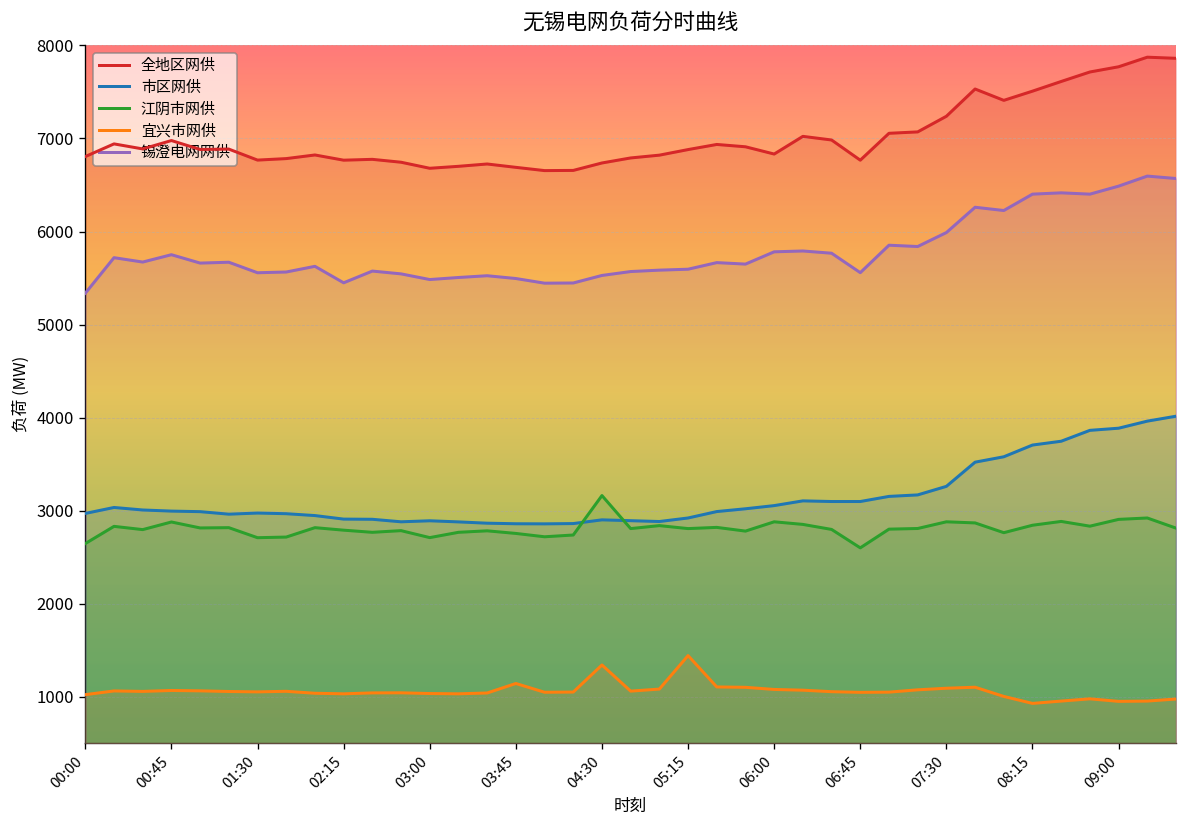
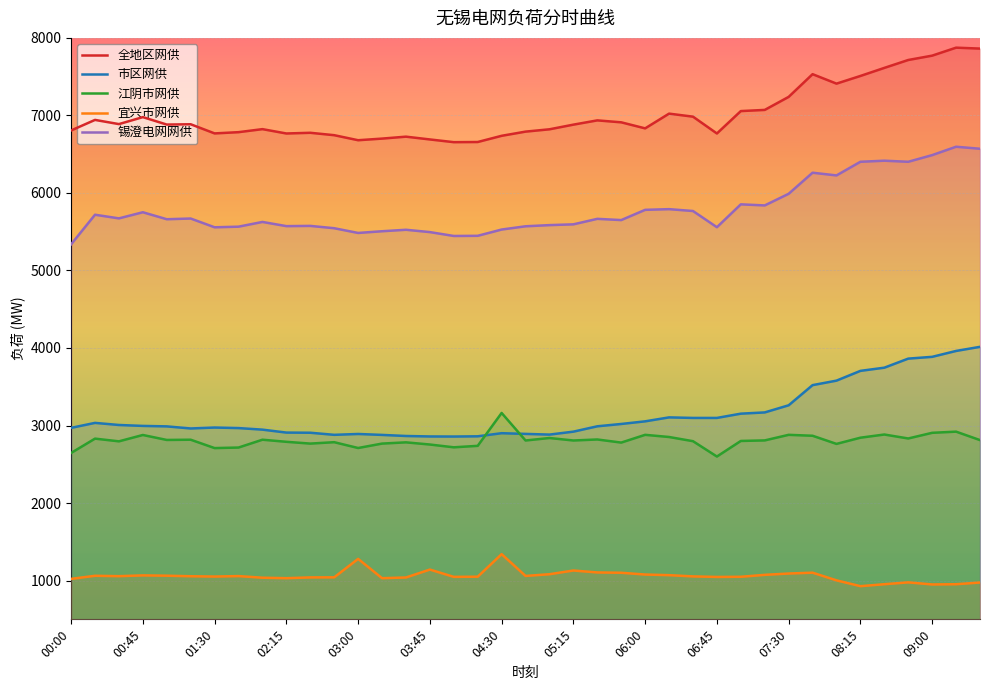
锡澄电网网供, 02:15: 5400 -> 5600
宜兴市网供, 03:00: 1000 -> 1300
宜兴市网供, 05:15: 1400 -> 1100
